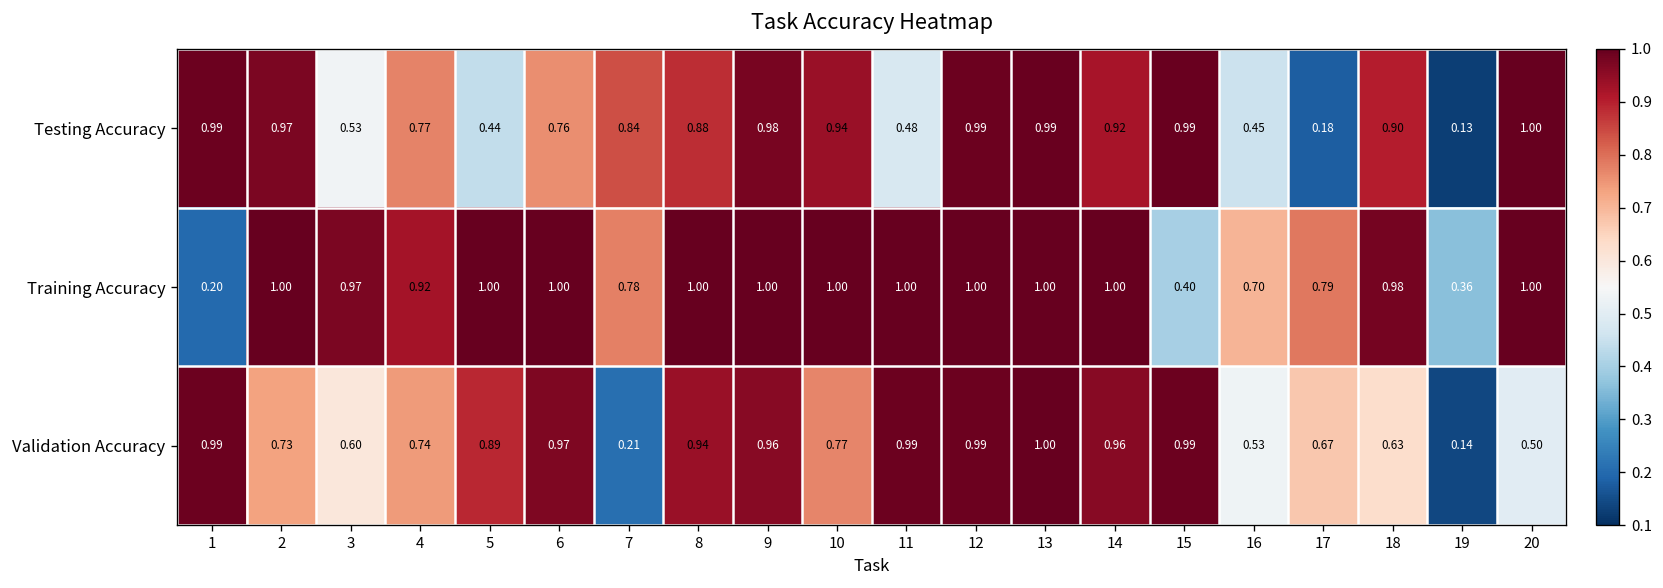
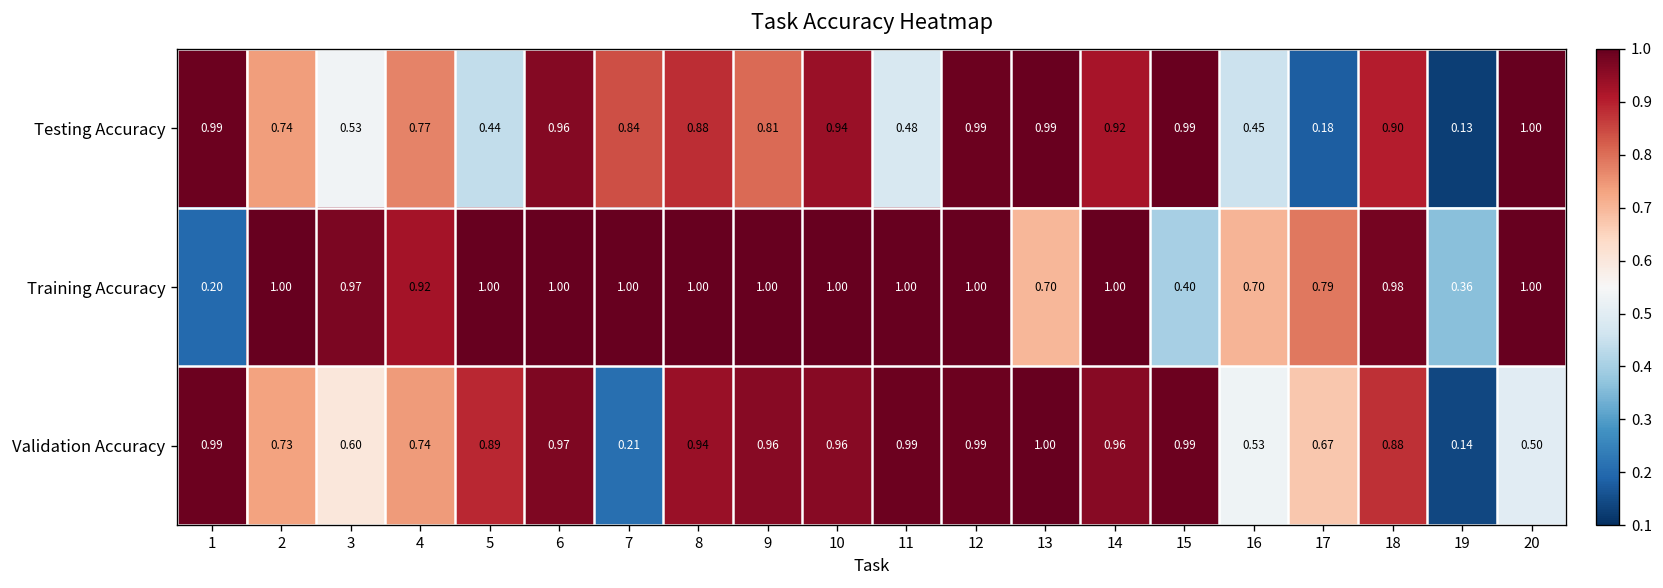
Testing Accuracy, 2: 0.97 -> 0.74
Testing Accuracy, 6: 0.76 -> 0.96
Testing Accuracy, 9: 0.98 -> 0.81
Training Accuracy, 7: 0.78 -> 1.00
Training Accuracy, 13: 1.00 -> 0.70
Validation Accuracy, 10: 0.77 -> 0.96
Validation Accuracy, 18: 0.63 -> 0.88
